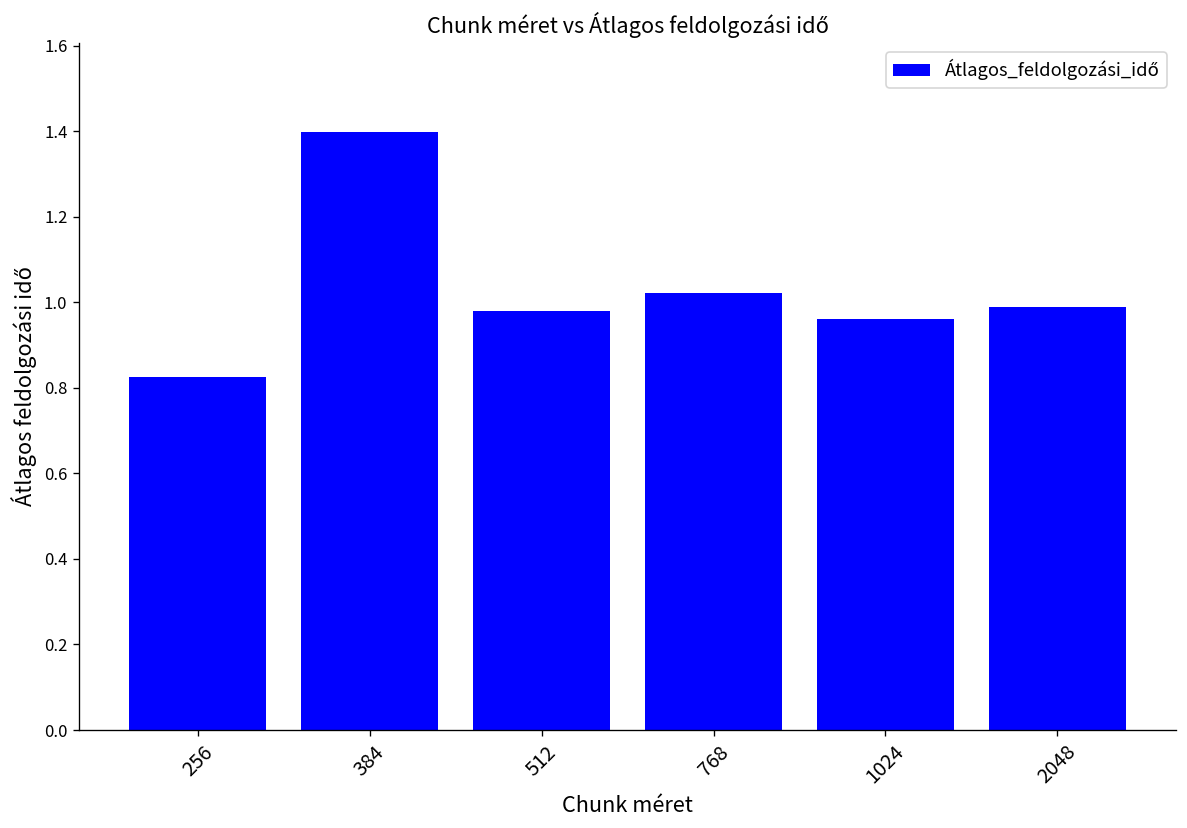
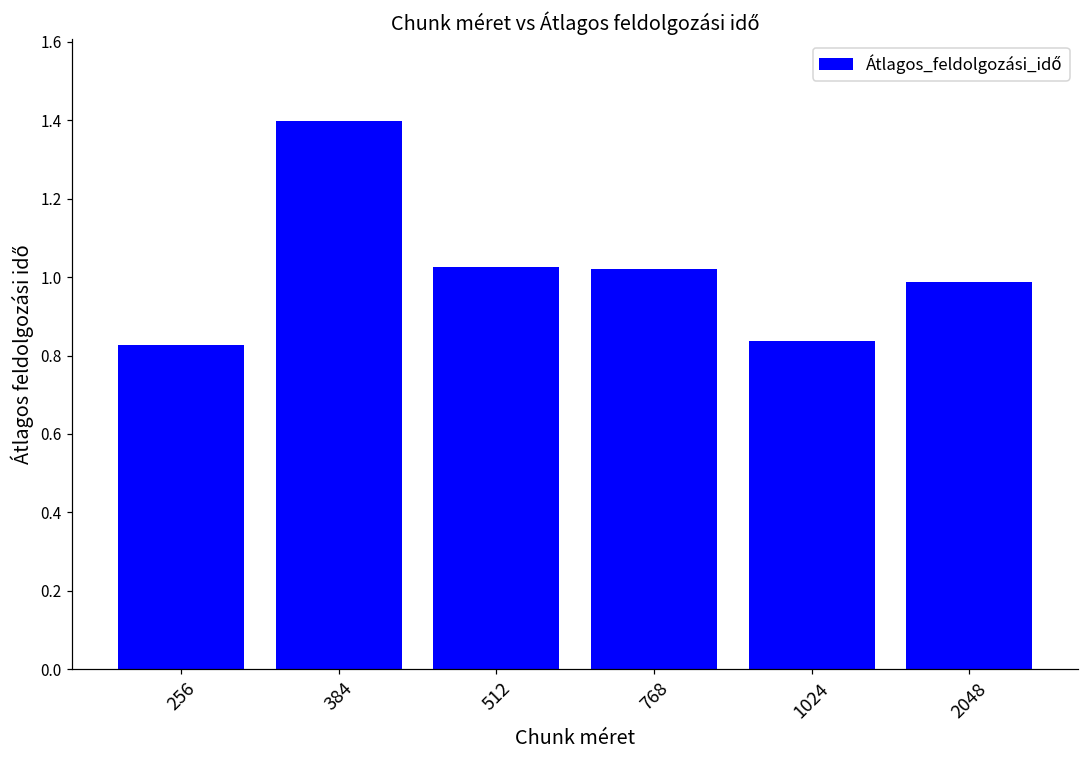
512: 0.98 -> 1.03
1024: 0.96 -> 0.84
